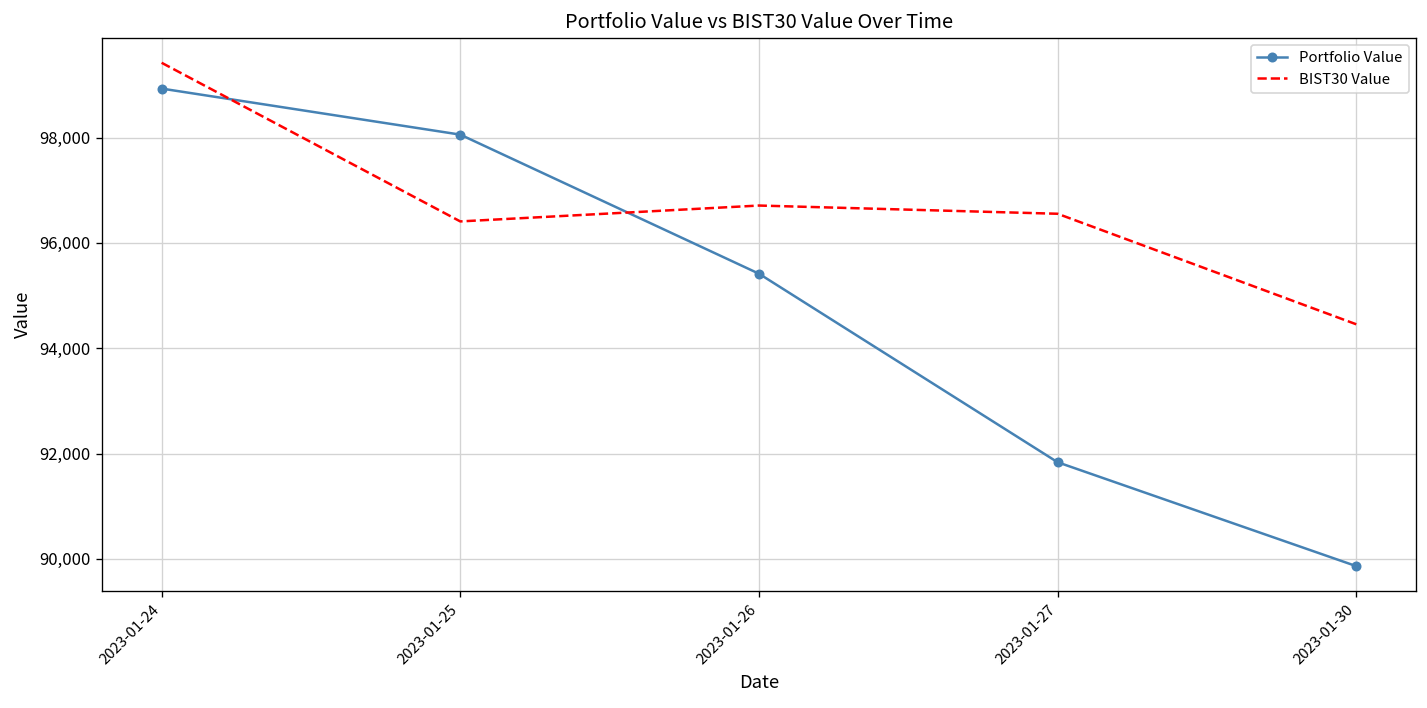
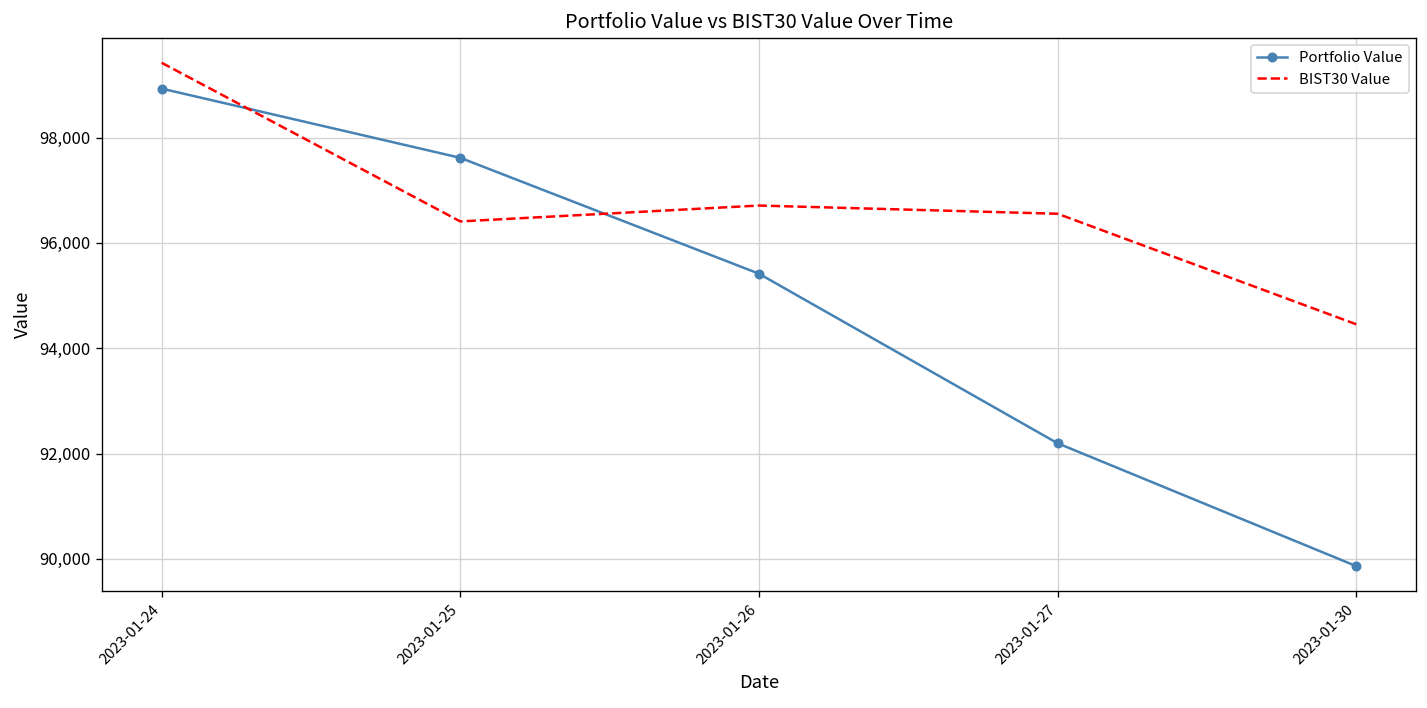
Portfolio Value, 2023-01-25: 98,100 -> 97,600
Portfolio Value, 2023-01-27: 91,800 -> 92,200
